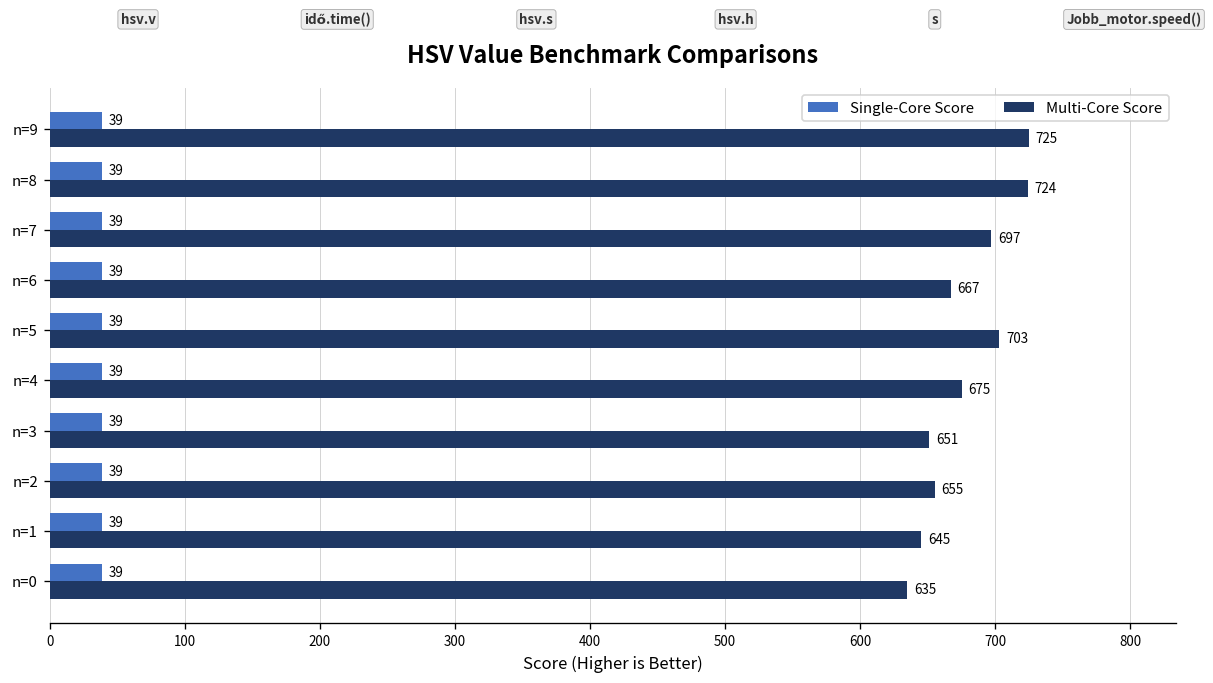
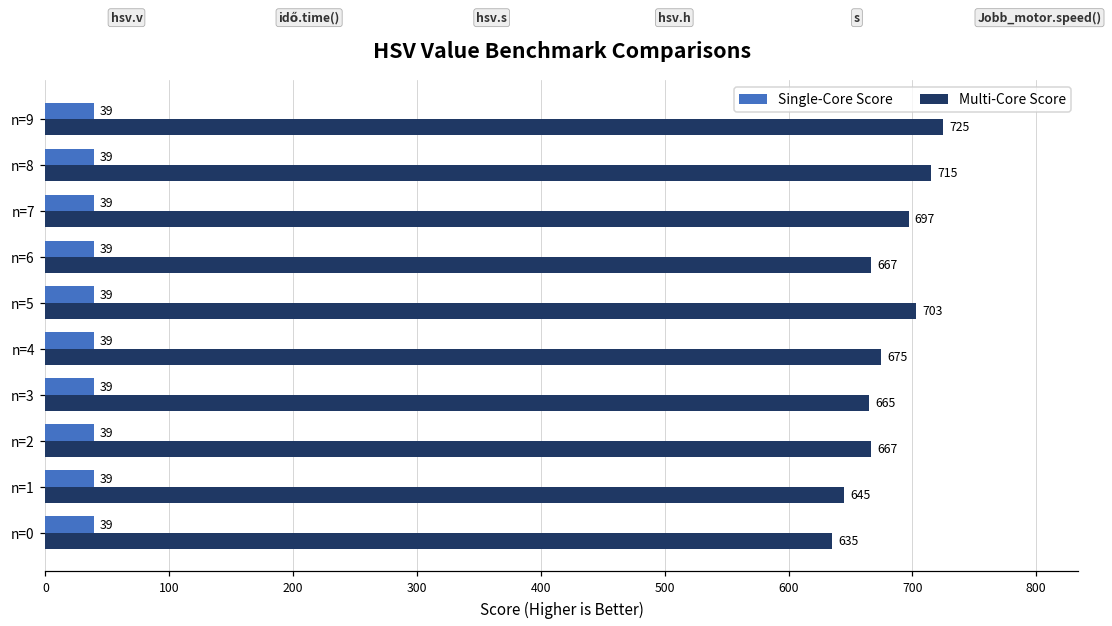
Multi-Core Score, n=8: 724 -> 715
Multi-Core Score, n=3: 651 -> 665
Multi-Core Score, n=2: 655 -> 667
